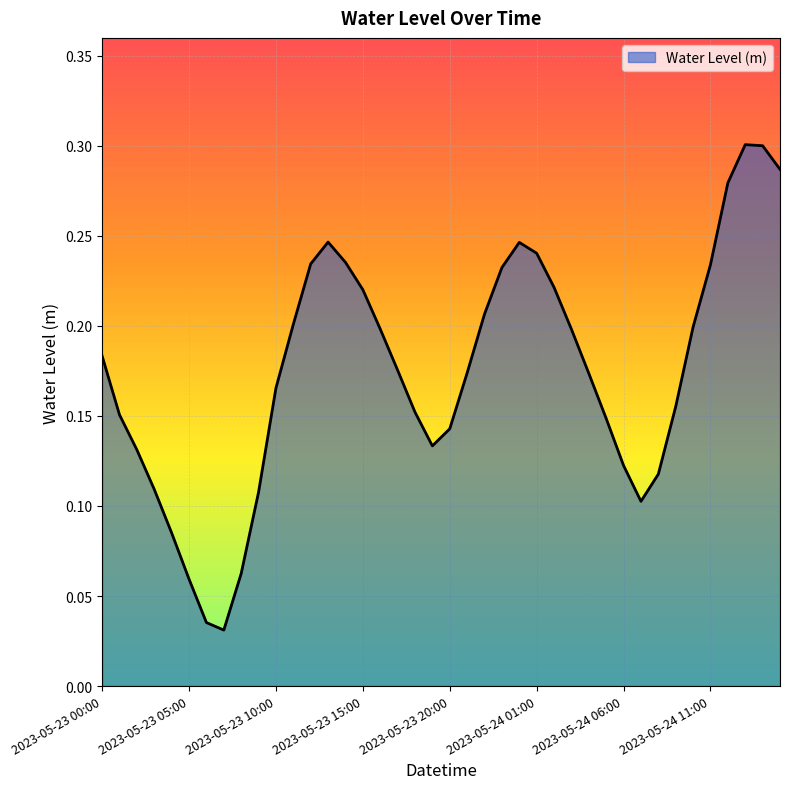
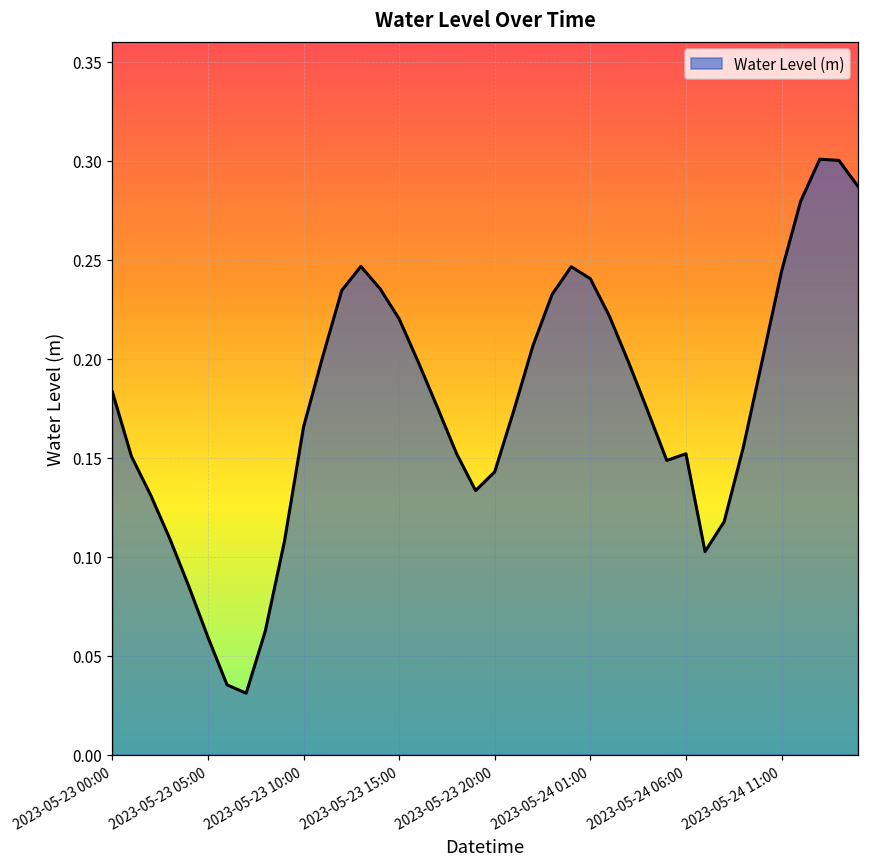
2023-05-24 06:00: 0.122 -> 0.152
2023-05-24 11:00: 0.234 -> 0.244
